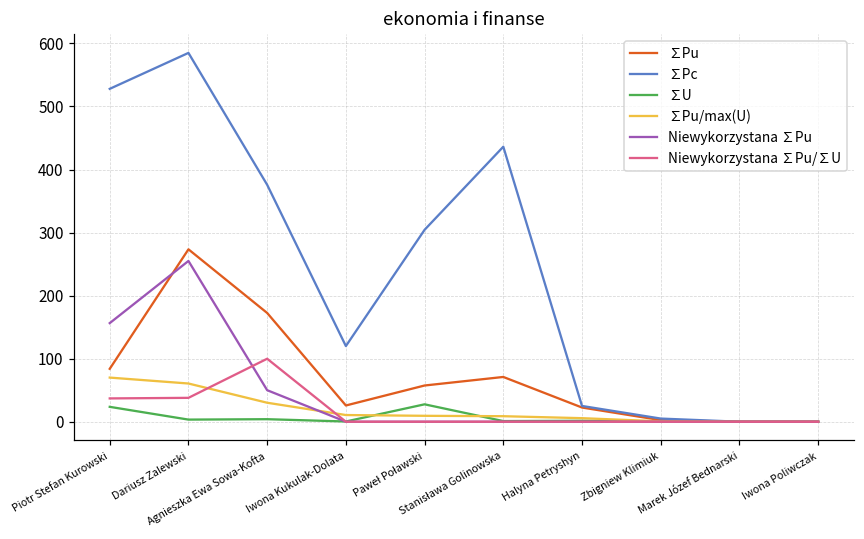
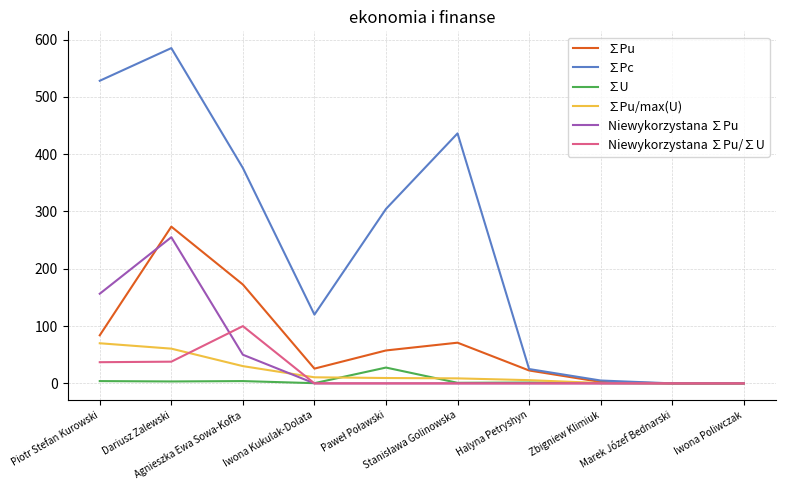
∑U, Piotr Stefan Kurowski: 20 -> 0
